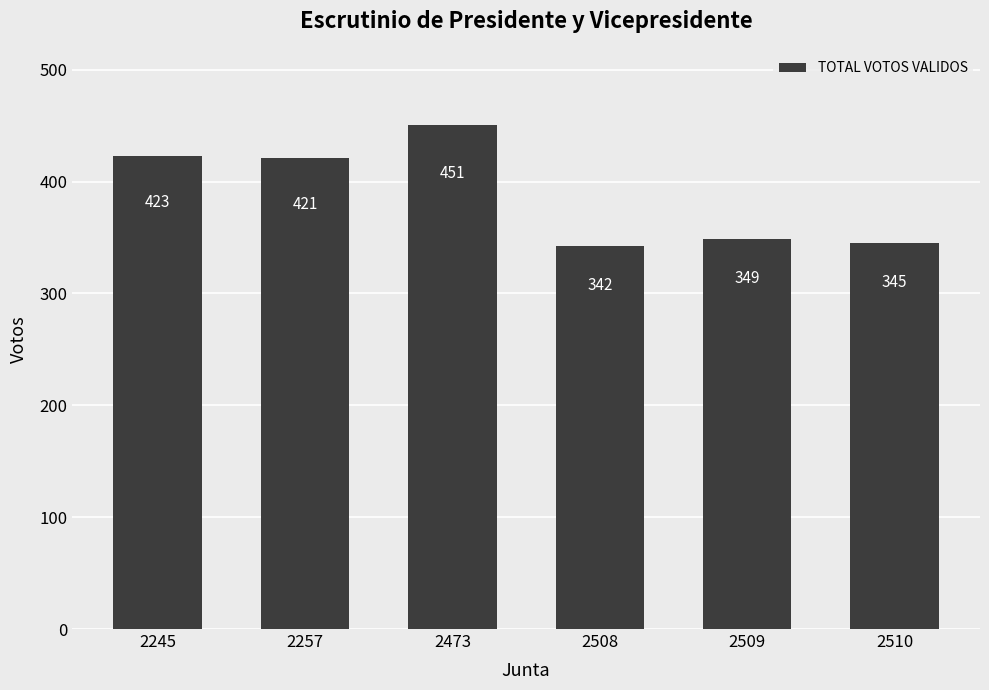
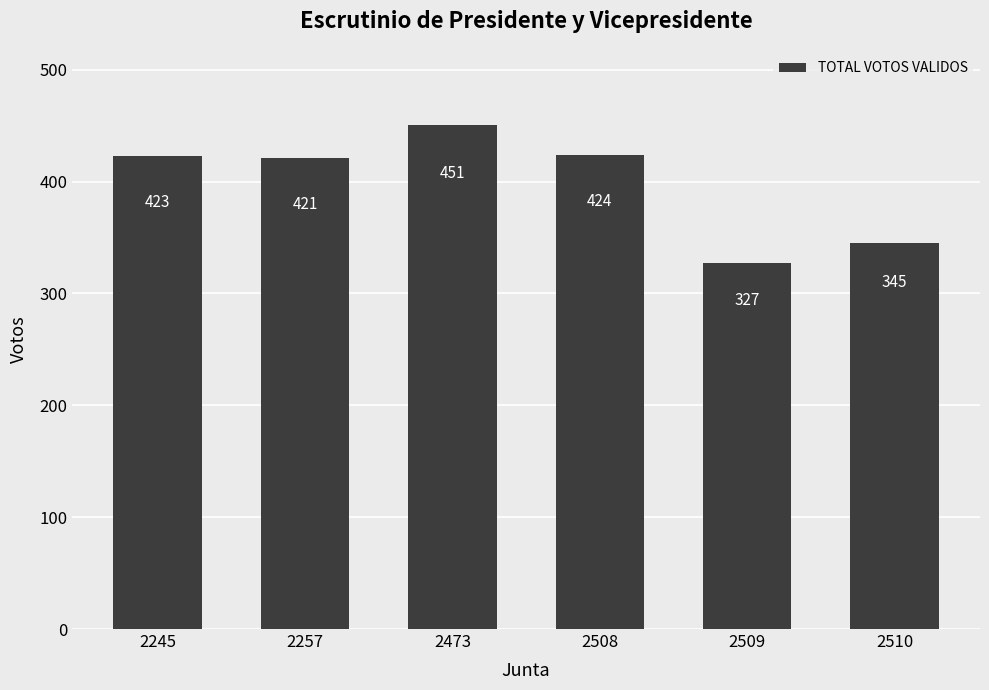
2508: 342 -> 424
2509: 349 -> 327
